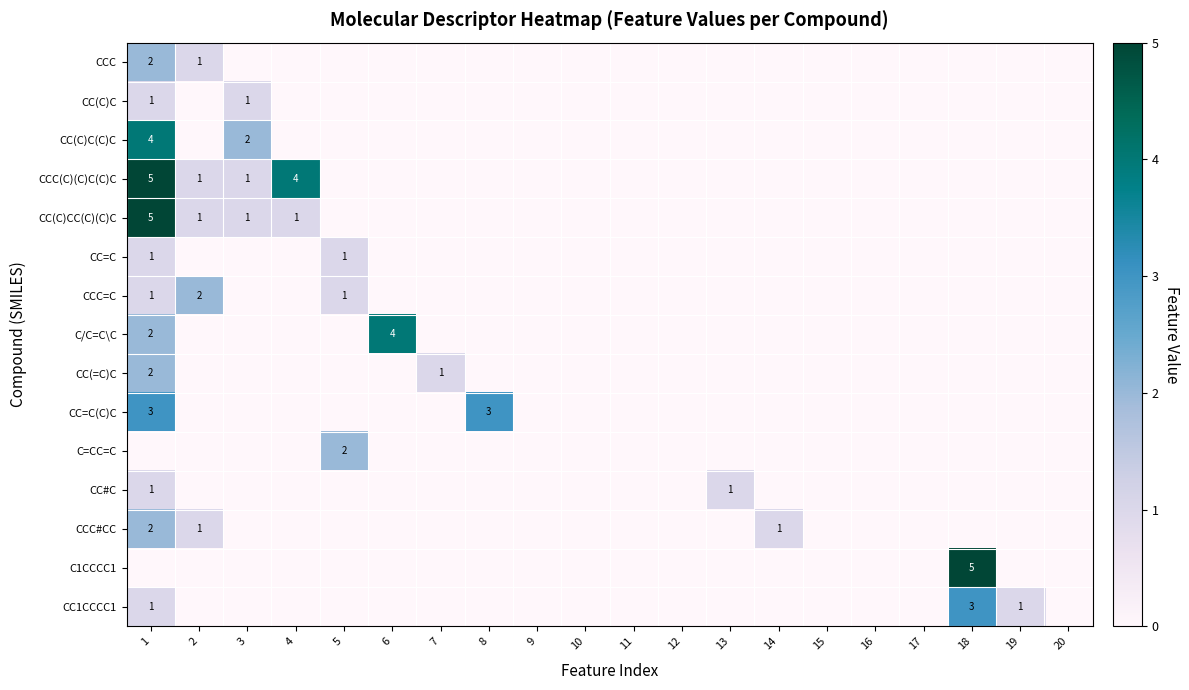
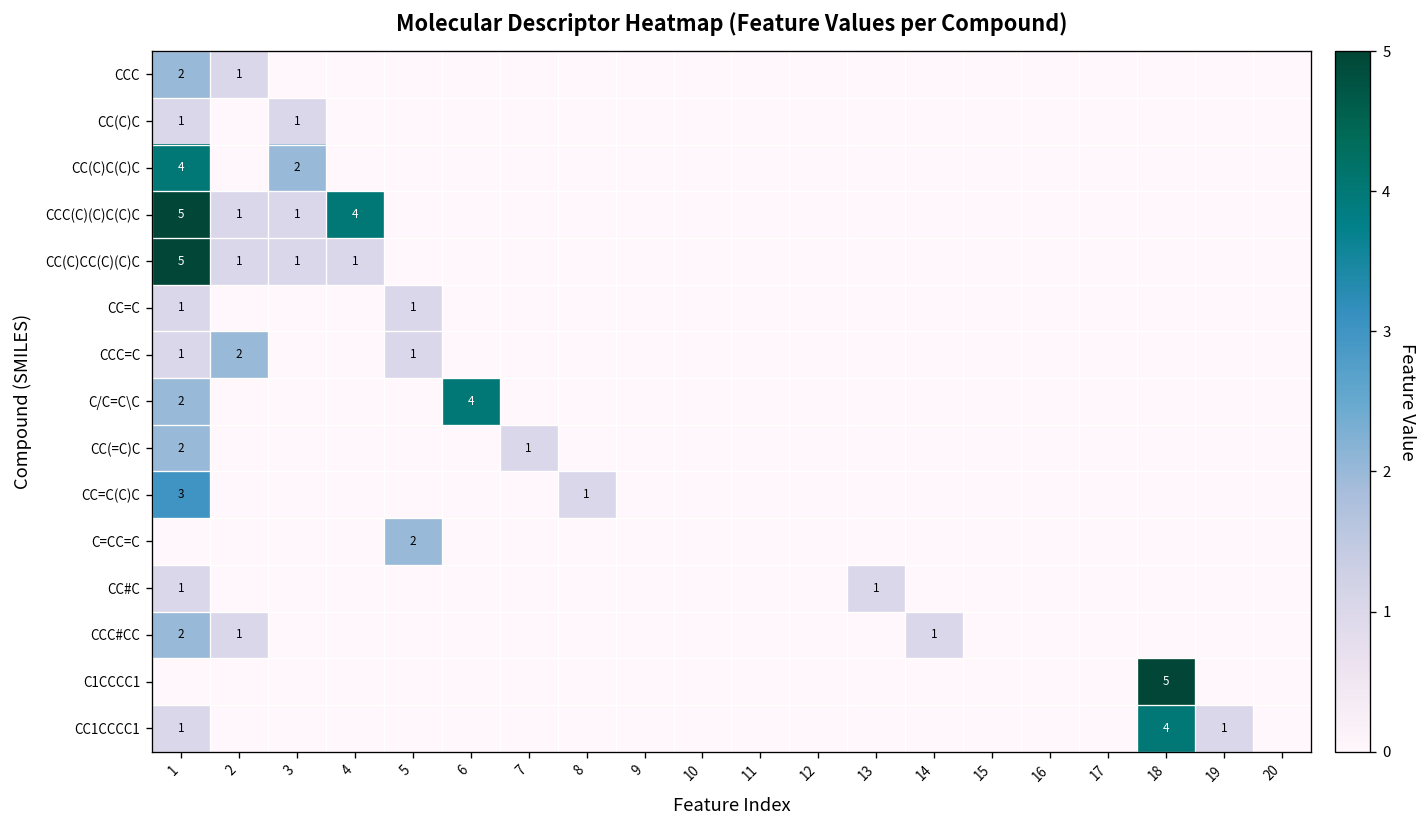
CC=C(C)C, 8: 3 -> 1
CC1CCCC1, 18: 3 -> 4
